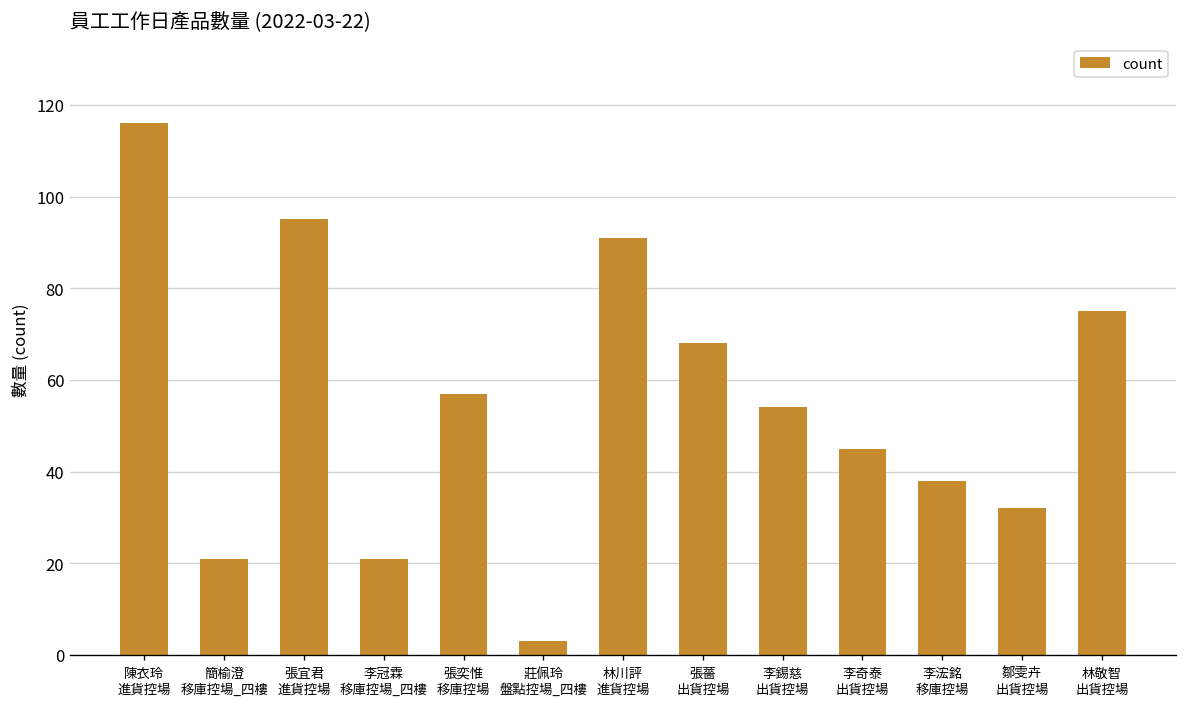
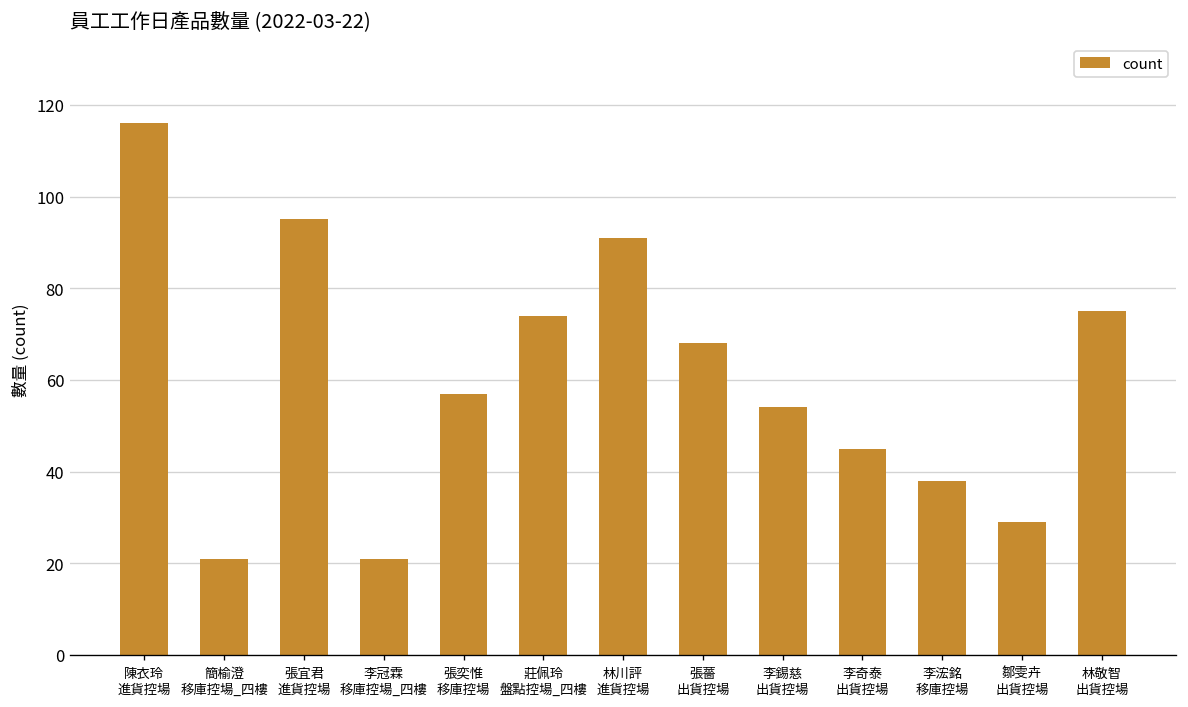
莊佩玲 盤點控場_四樓: 3 -> 74
鄒雯卉 出貨控場: 32 -> 29
